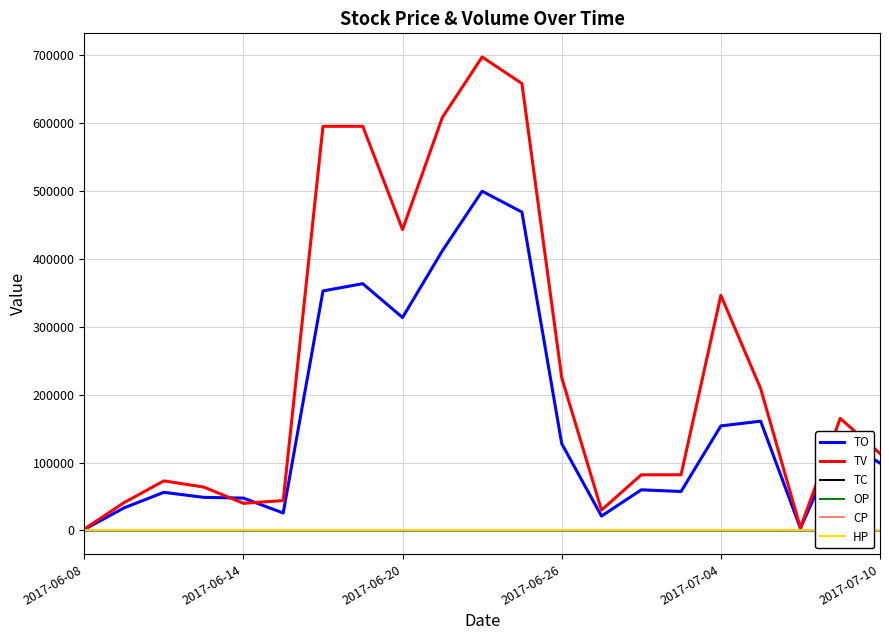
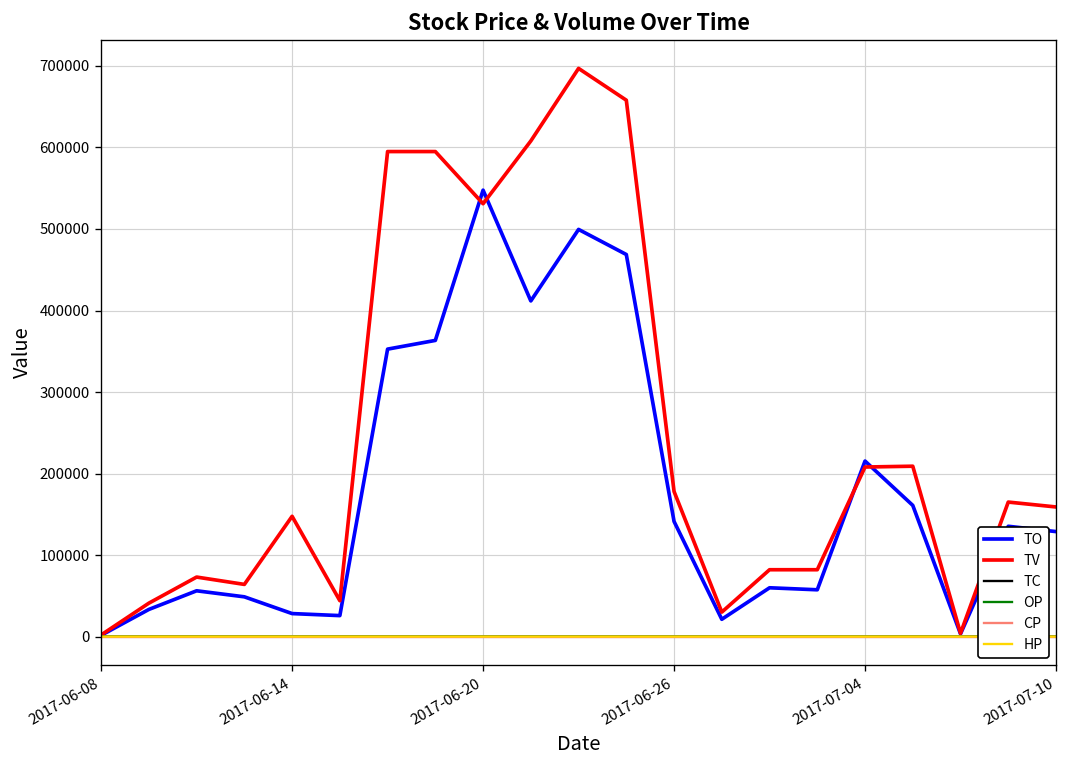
TO, 2017-06-14: 50000 -> 30000
TV, 2017-06-14: 40000 -> 150000
TO, 2017-06-20: 310000 -> 550000
TV, 2017-06-20: 440000 -> 530000
TO, 2017-06-26: 130000 -> 140000
TV, 2017-06-26: 230000 -> 180000
TO, 2017-07-04: 150000 -> 220000
TV, 2017-07-04: 350000 -> 210000
TO, 2017-07-10: 100000 -> 130000
TV, 2017-07-10: 110000 -> 160000
